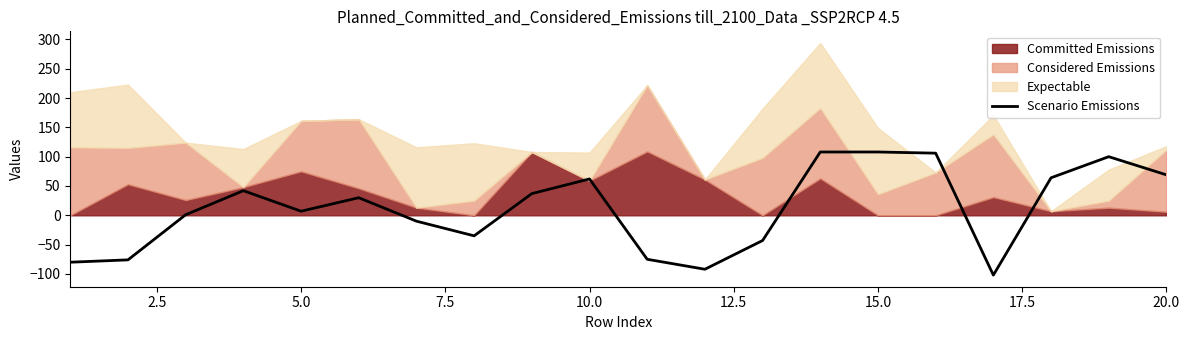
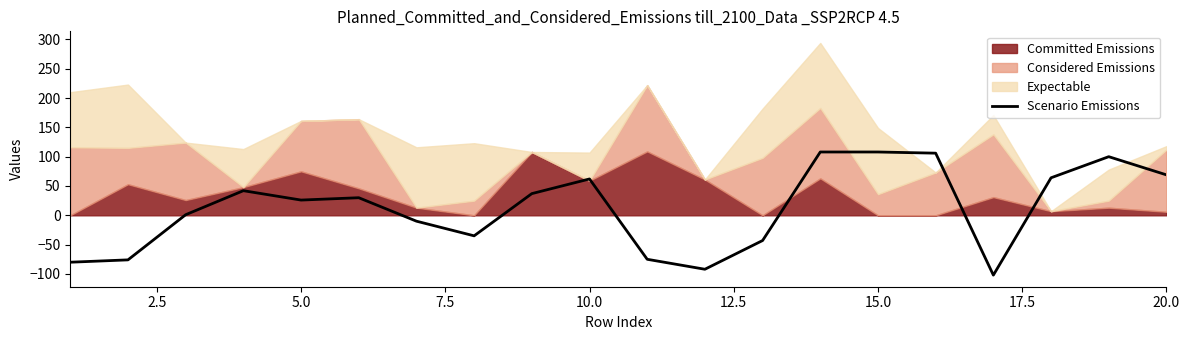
Scenario Emissions, 5.0: 10 -> 30
